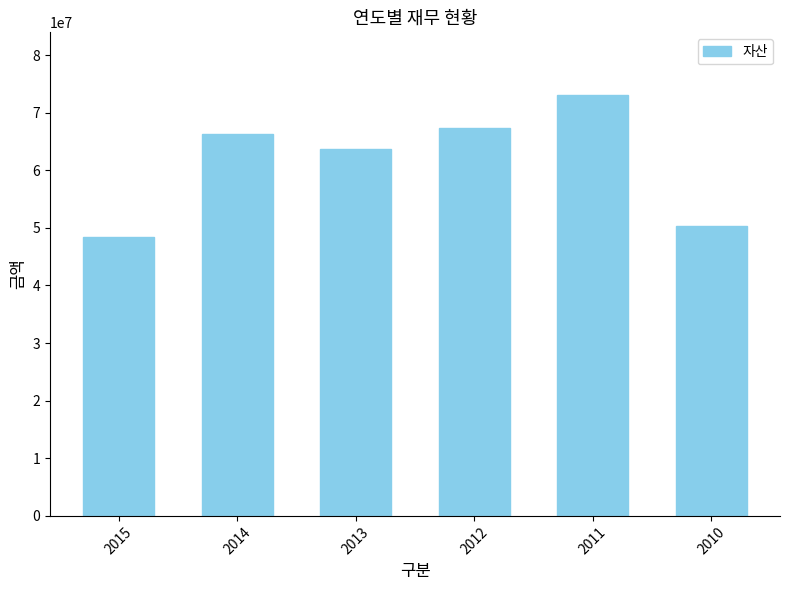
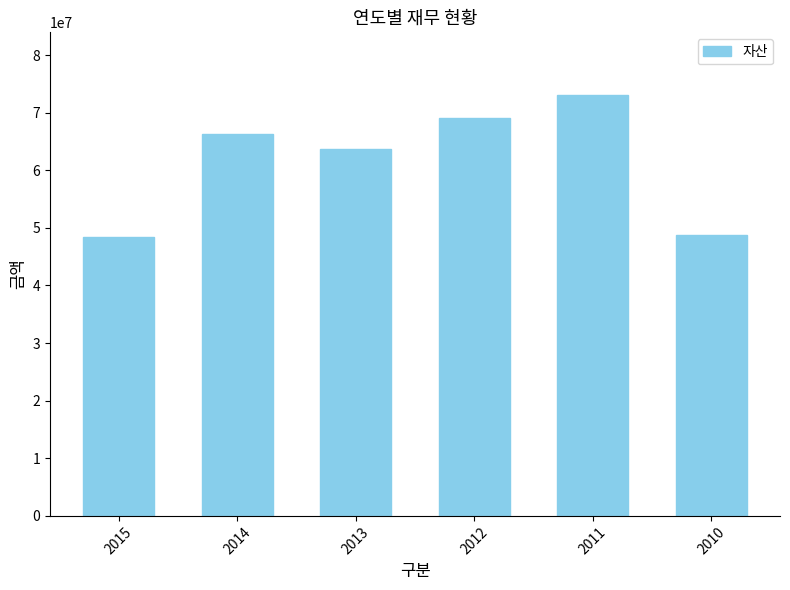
2012: 67000000 -> 69000000
2010: 50000000 -> 49000000
